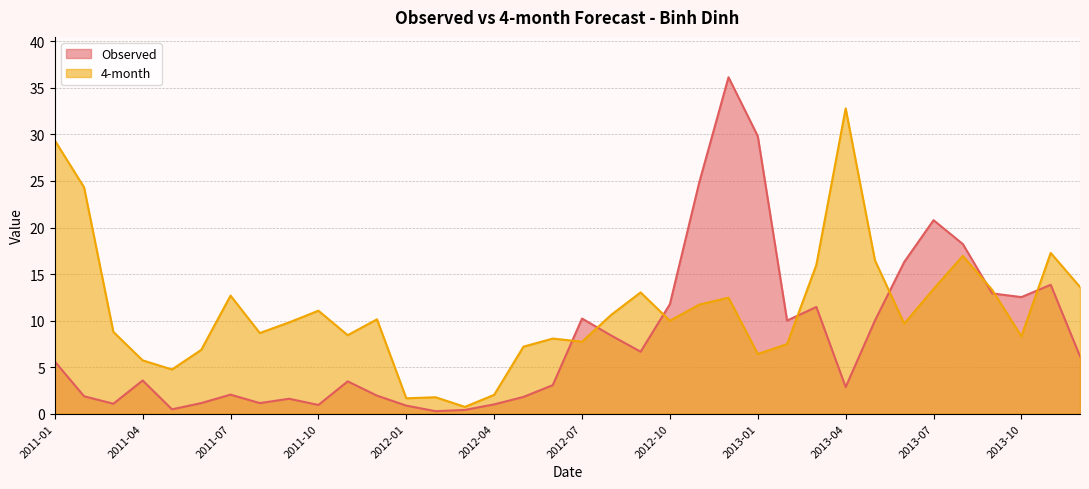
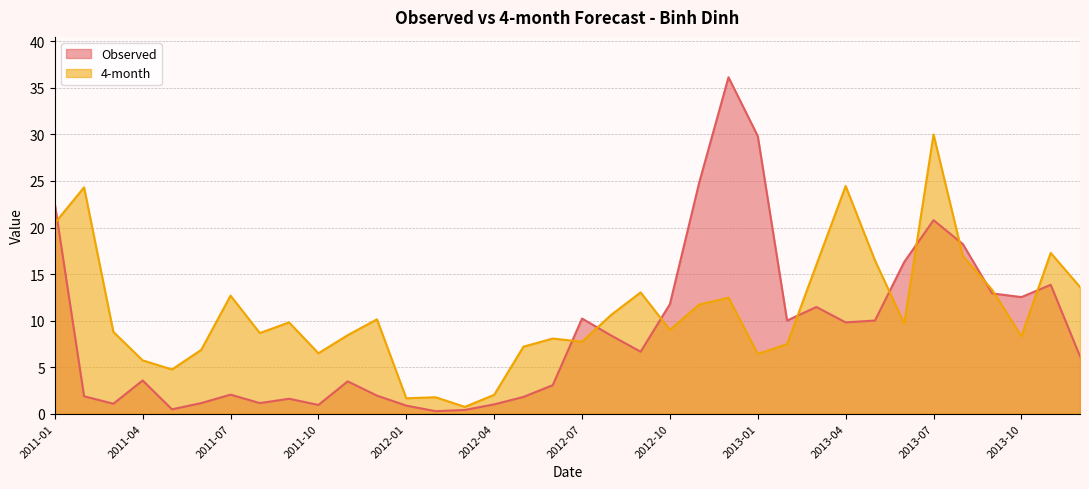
Observed, 2011-01: 6 -> 23
4-month, 2011-01: 29 -> 20
4-month, 2011-10: 11 -> 6
4-month, 2012-10: 10 -> 9
Observed, 2013-04: 3 -> 10
4-month, 2013-04: 33 -> 24
4-month, 2013-07: 13 -> 30
